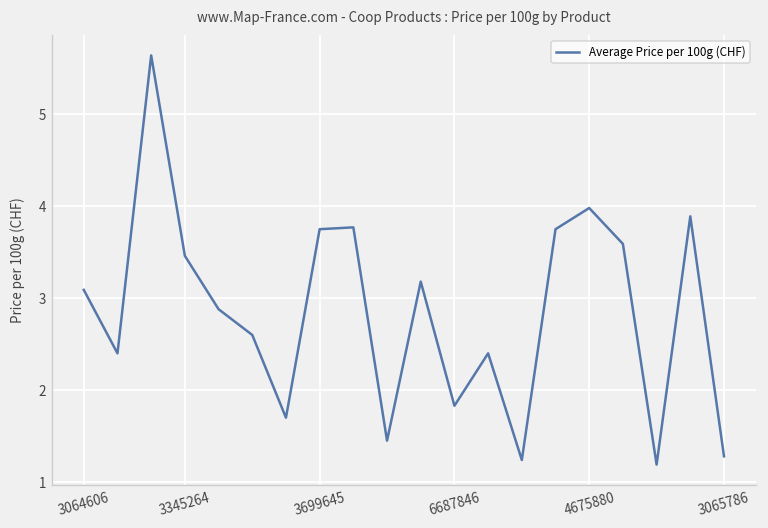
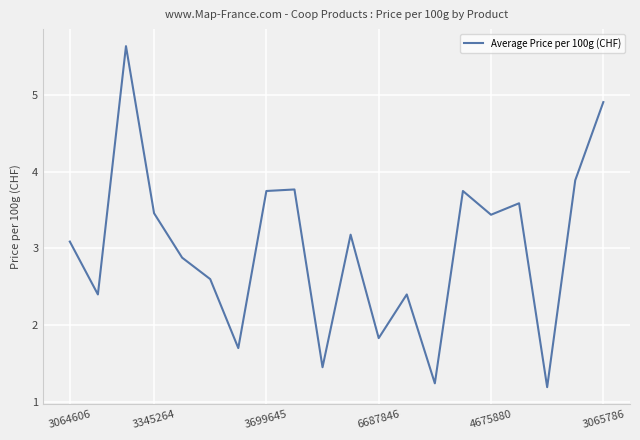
4675880: 4.0 -> 3.4
3065786: 1.3 -> 4.9
